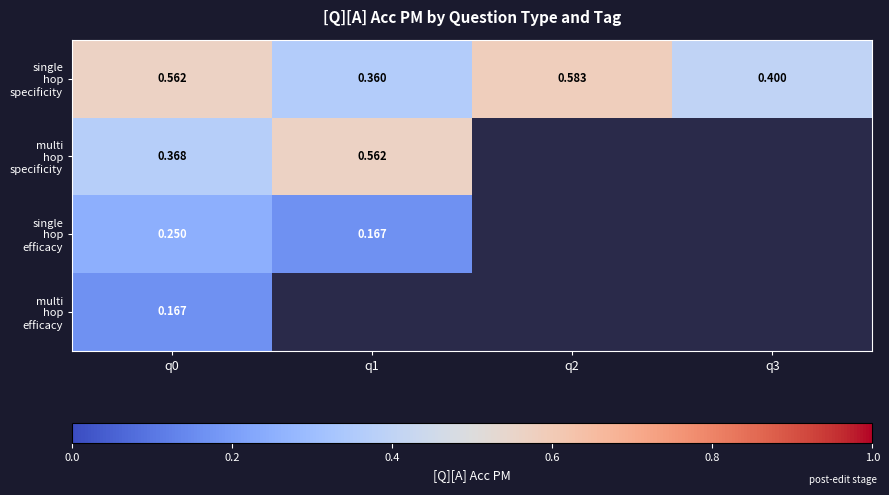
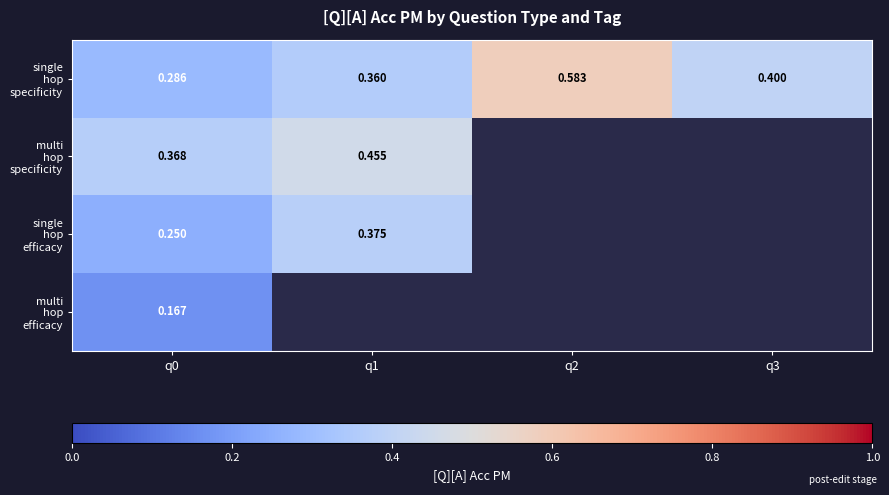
single hop specificity, q0: 0.562 -> 0.286
multi hop specificity, q1: 0.562 -> 0.455
single hop efficacy, q1: 0.167 -> 0.375
